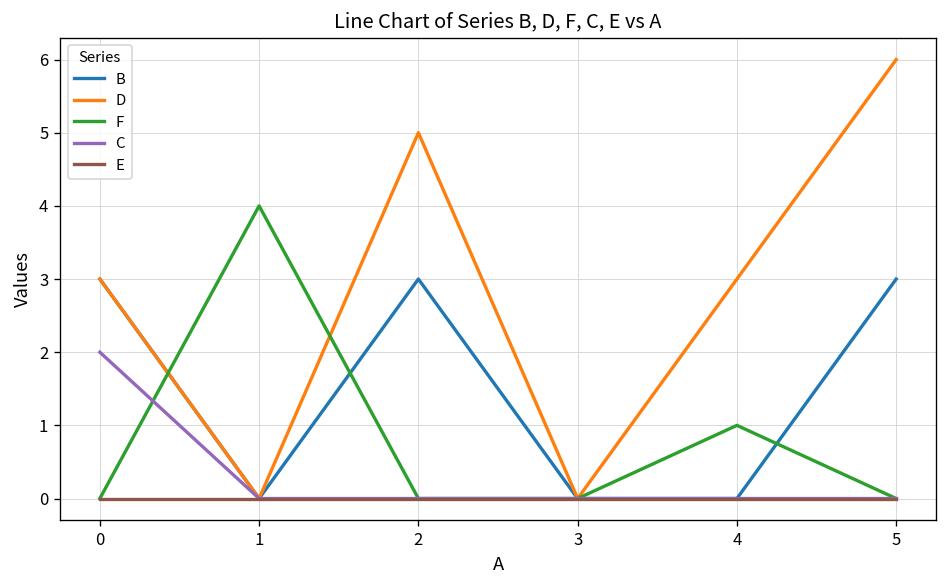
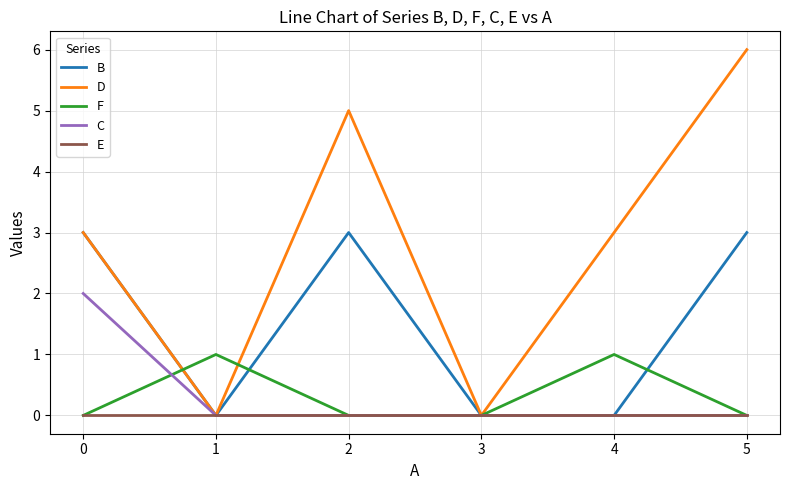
F, 1: 4 -> 1
